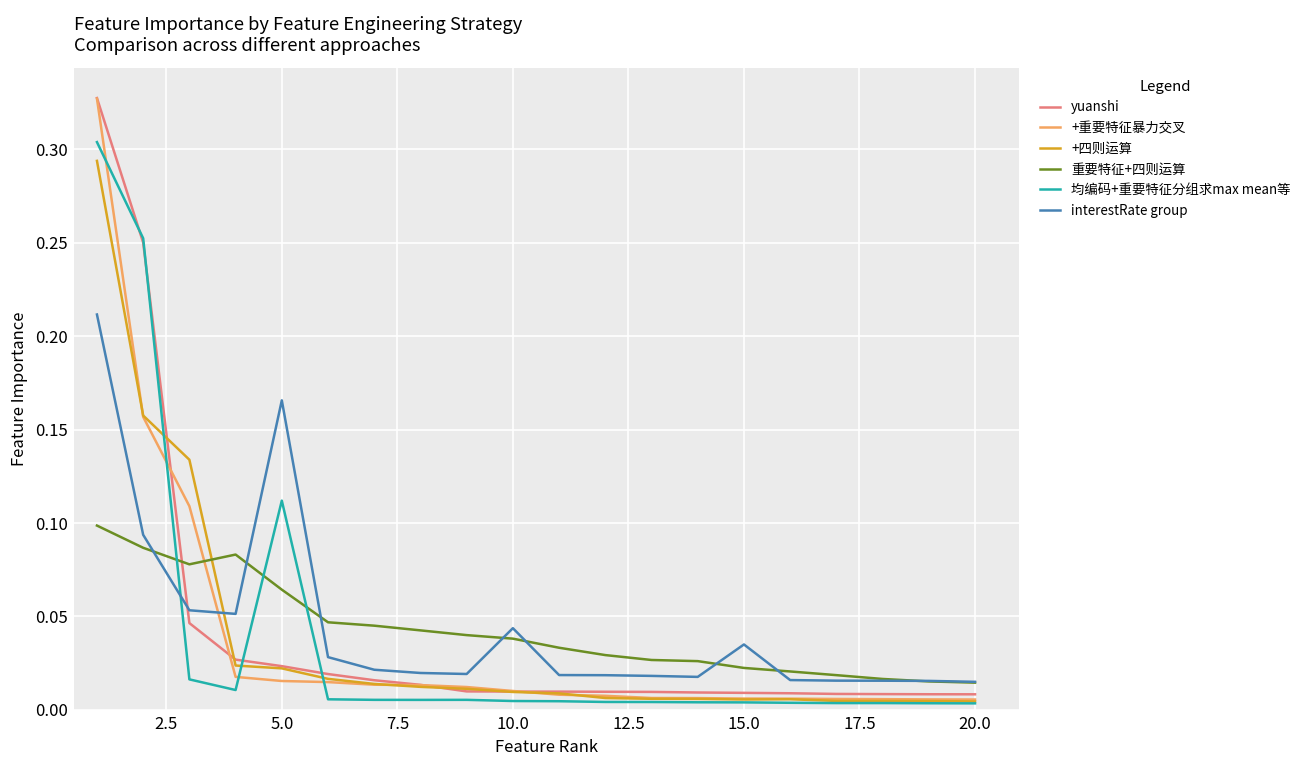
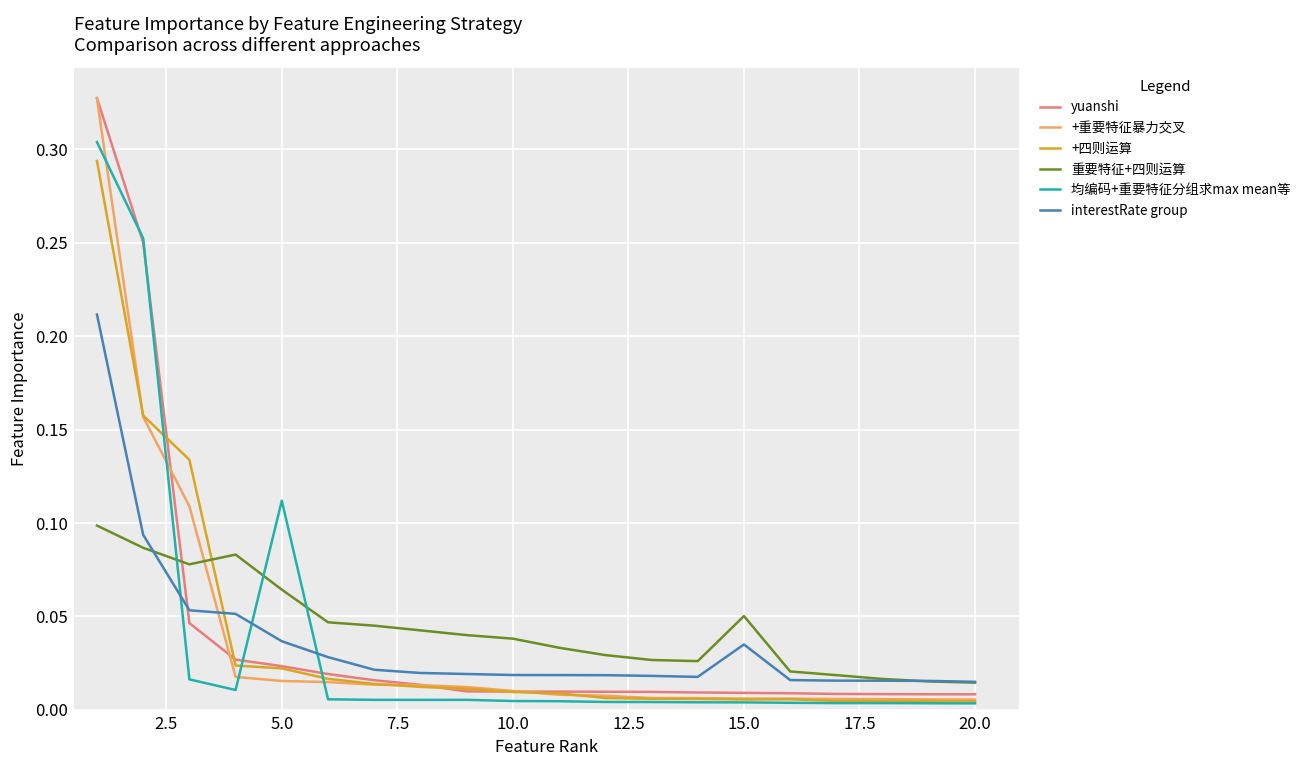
interestRate group, 5.0: 0.166 -> 0.037
interestRate group, 10.0: 0.044 -> 0.019
重要特征+四则运算, 15.0: 0.022 -> 0.050
